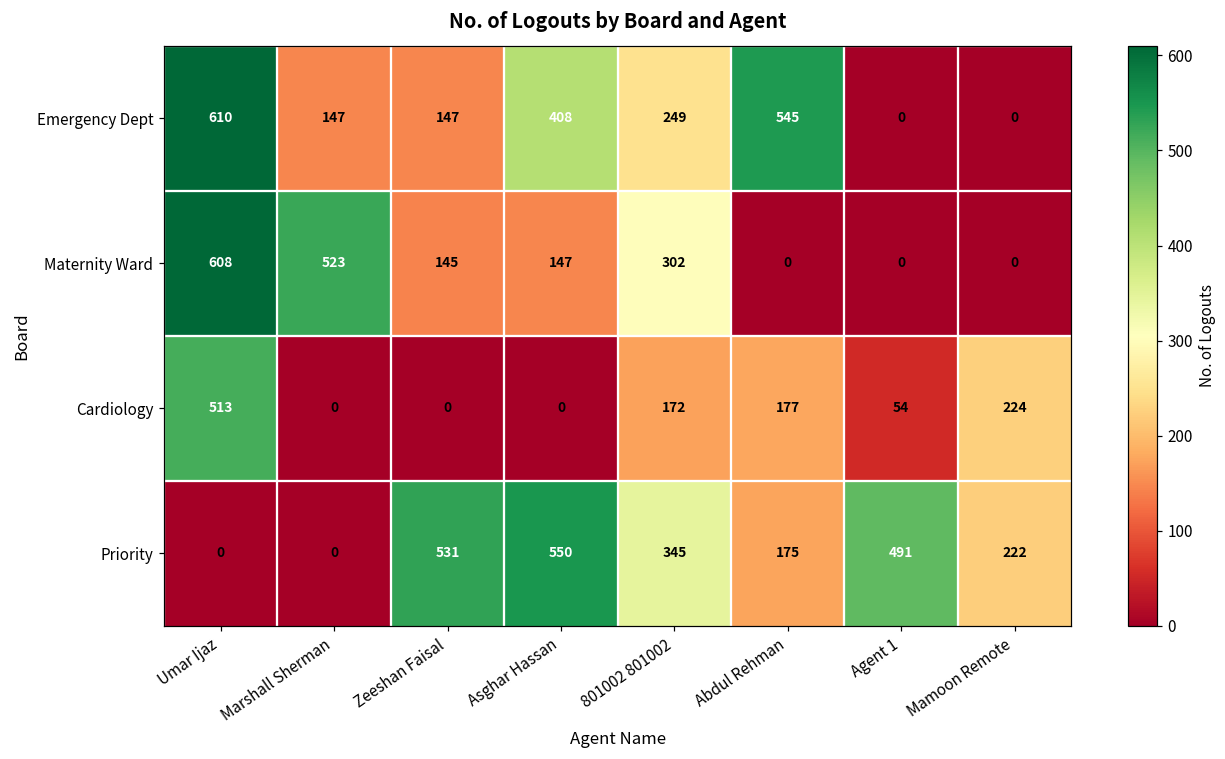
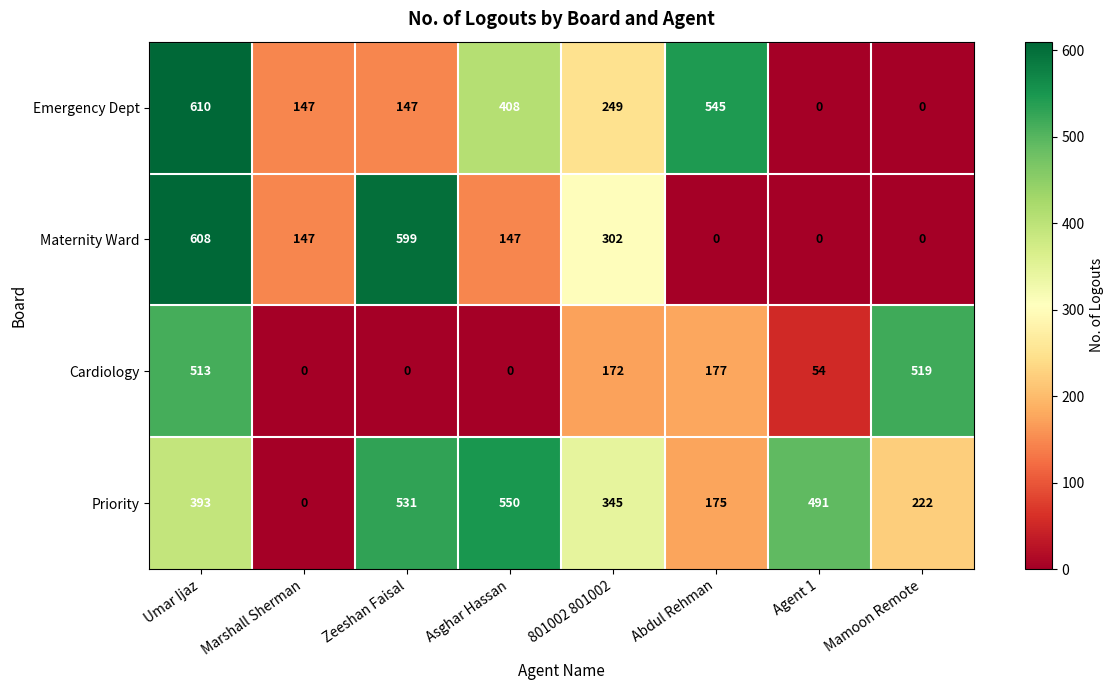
Maternity Ward, Marshall Sherman: 523 -> 147
Maternity Ward, Zeeshan Faisal: 145 -> 599
Cardiology, Mamoon Remote: 224 -> 519
Priority, Umar Ijaz: 0 -> 393
